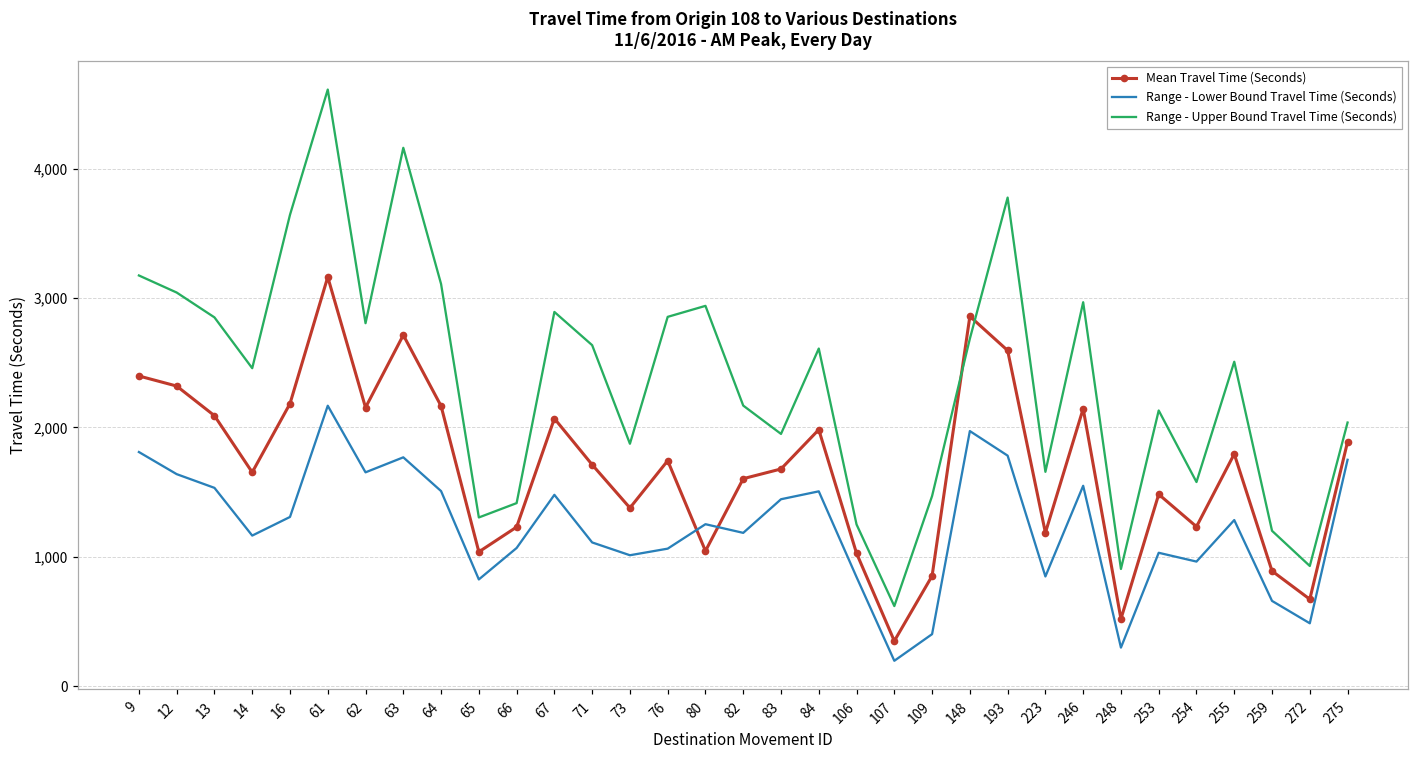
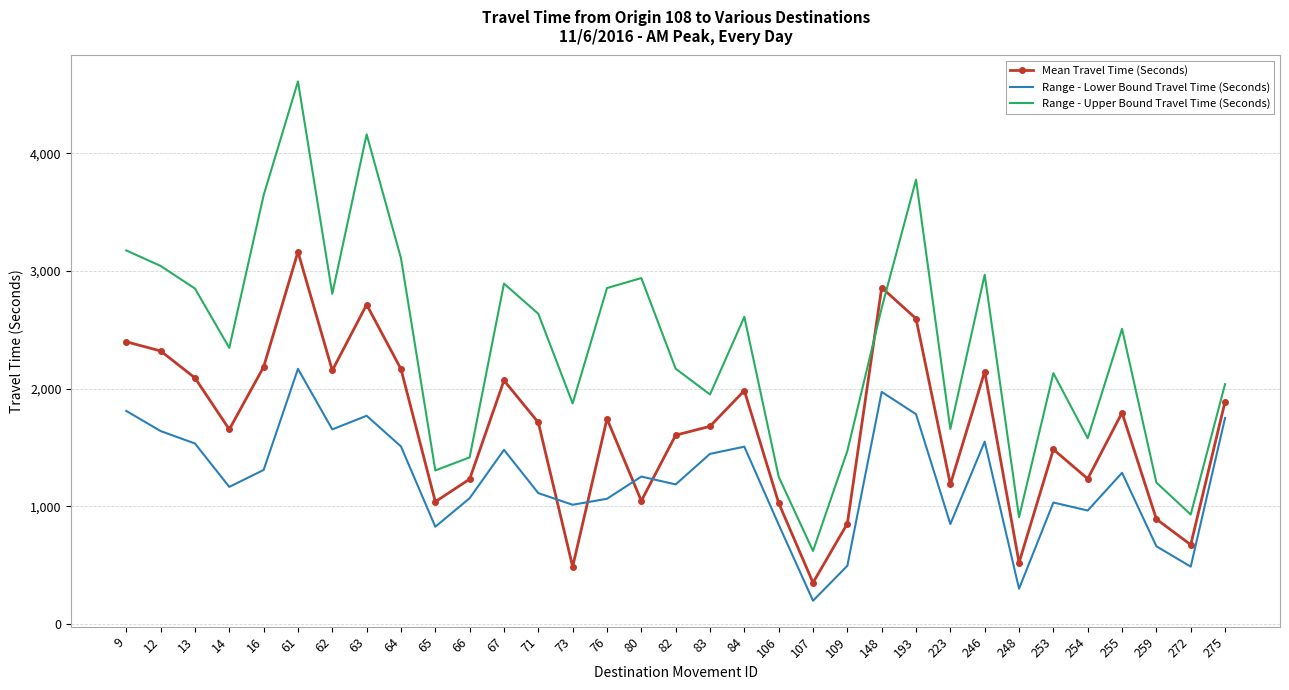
Range - Upper Bound Travel Time (Seconds), 14: 2,460 -> 2,350
Mean Travel Time (Seconds), 73: 1,380 -> 490
Range - Lower Bound Travel Time (Seconds), 109: 400 -> 490
